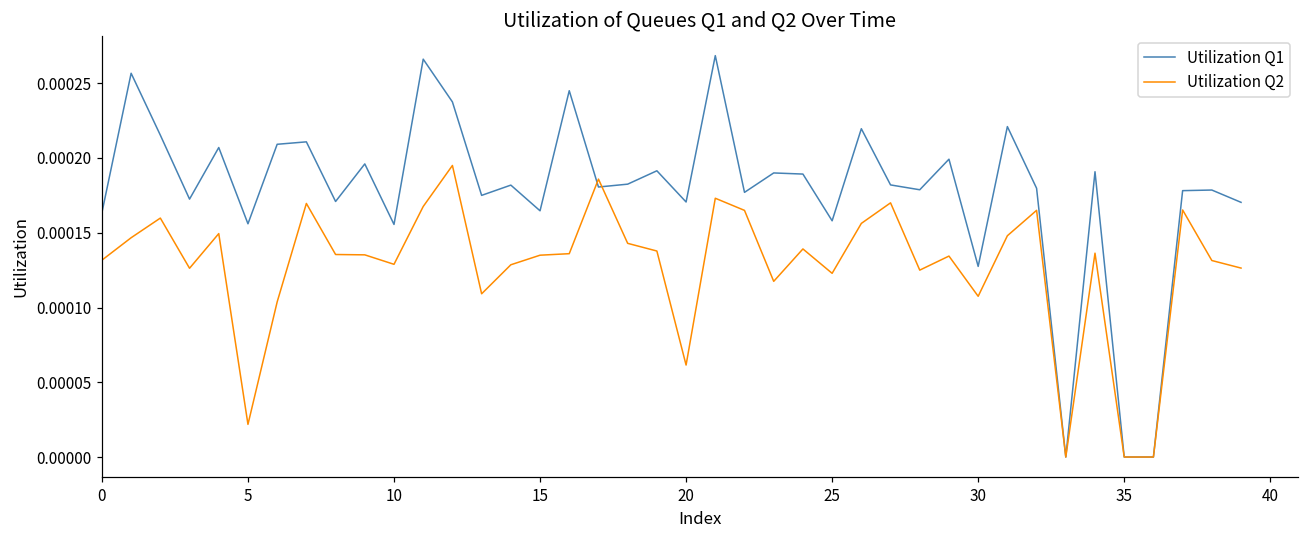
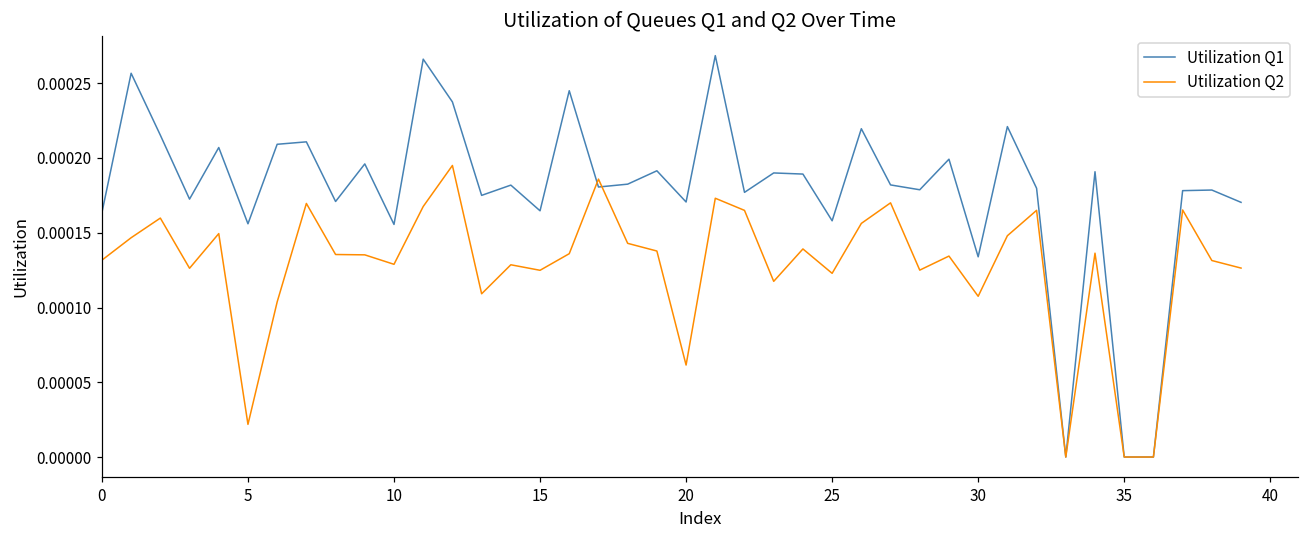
Utilization Q2, 15: 0.000135 -> 0.000125
Utilization Q1, 30: 0.000128 -> 0.000134
